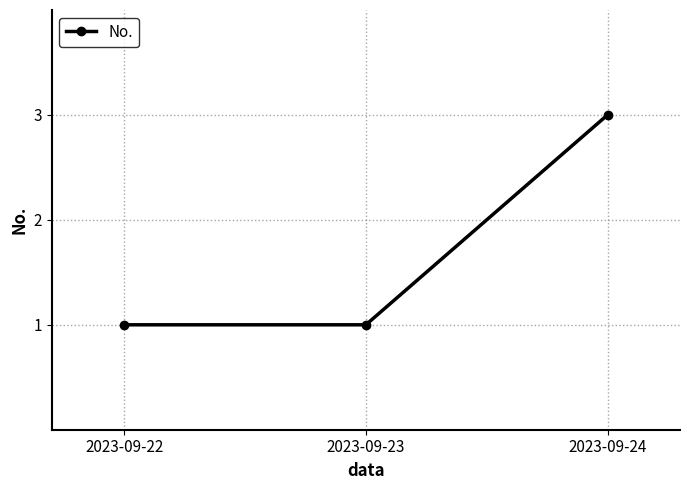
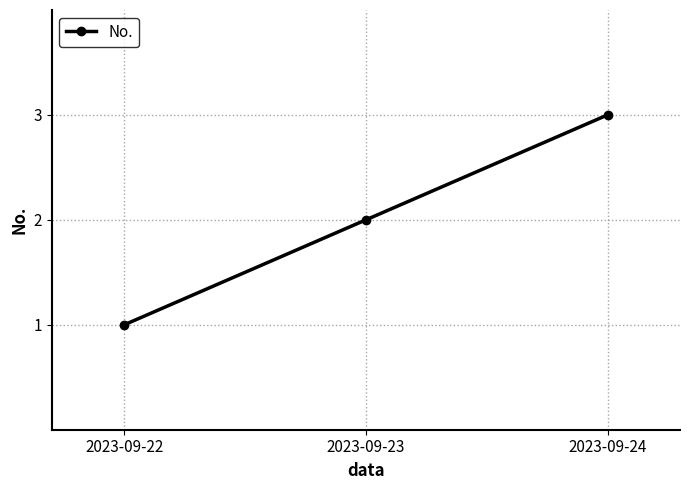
2023-09-23: 1 -> 2
